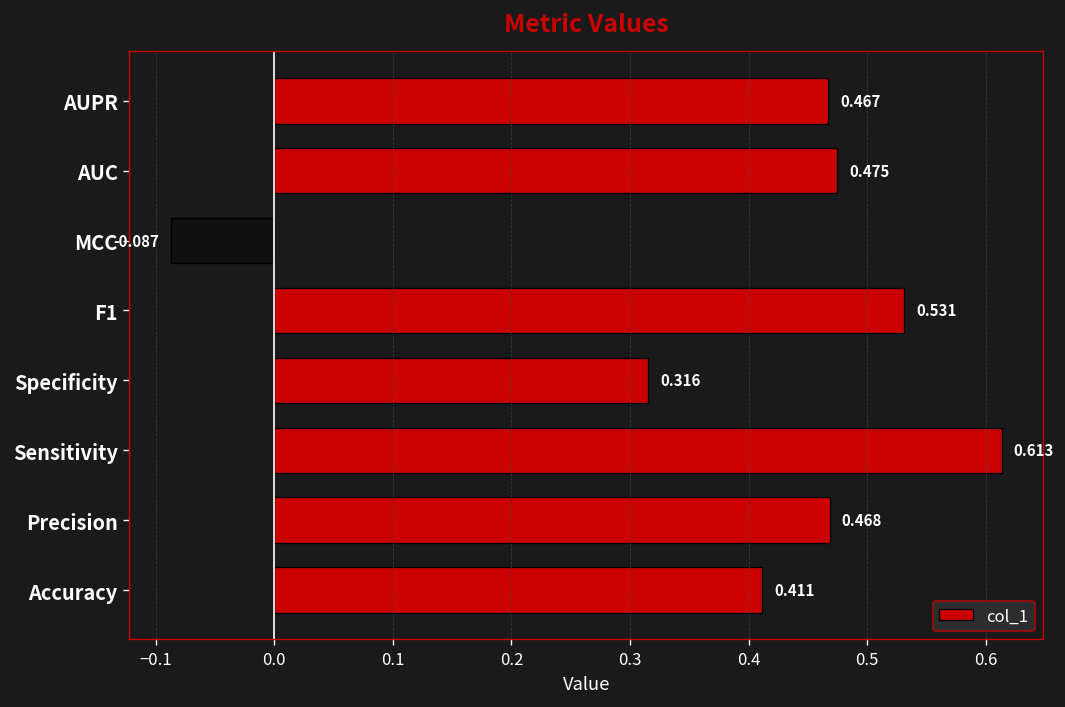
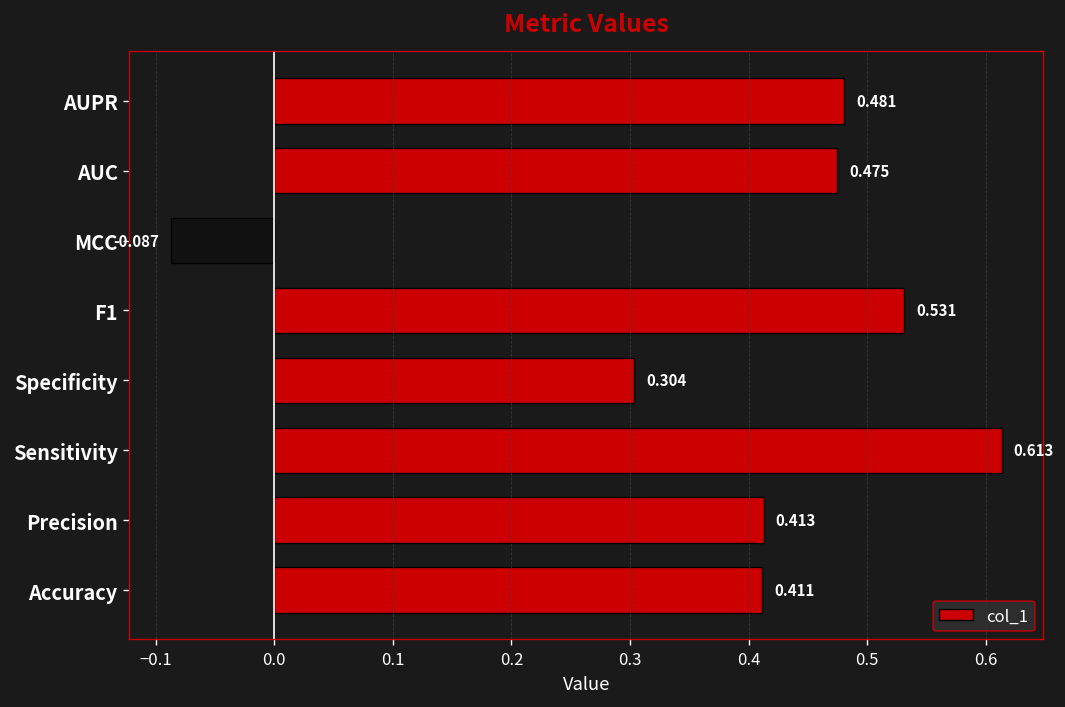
AUPR: 0.467 -> 0.481
Specificity: 0.316 -> 0.304
Precision: 0.468 -> 0.413
